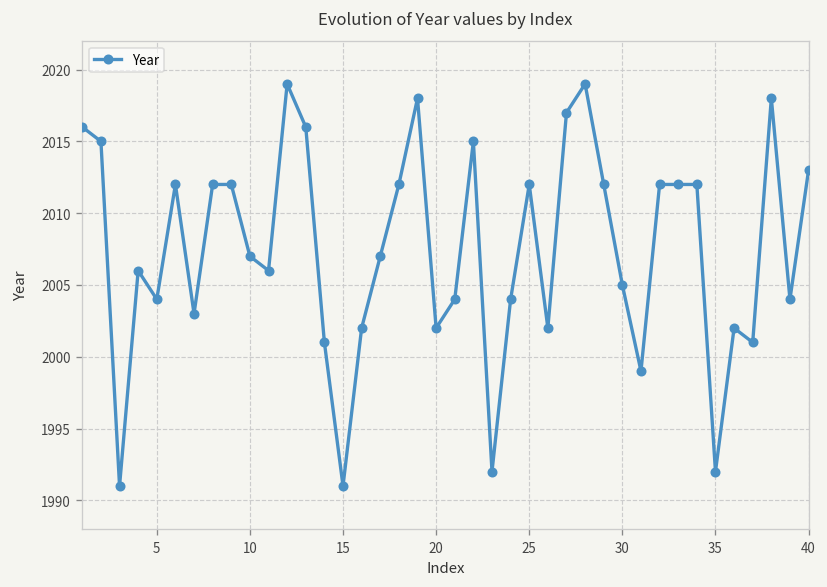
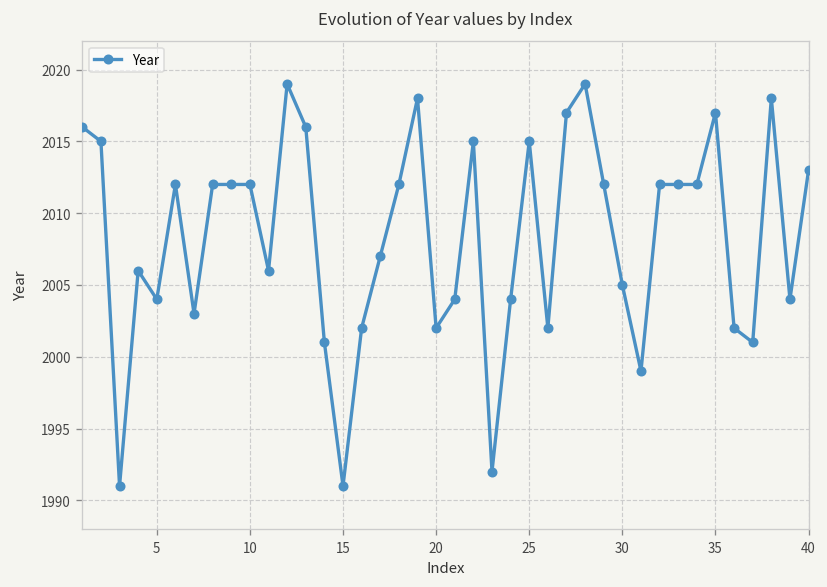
10: 2007 -> 2012
25: 2012 -> 2015
35: 1992 -> 2017
